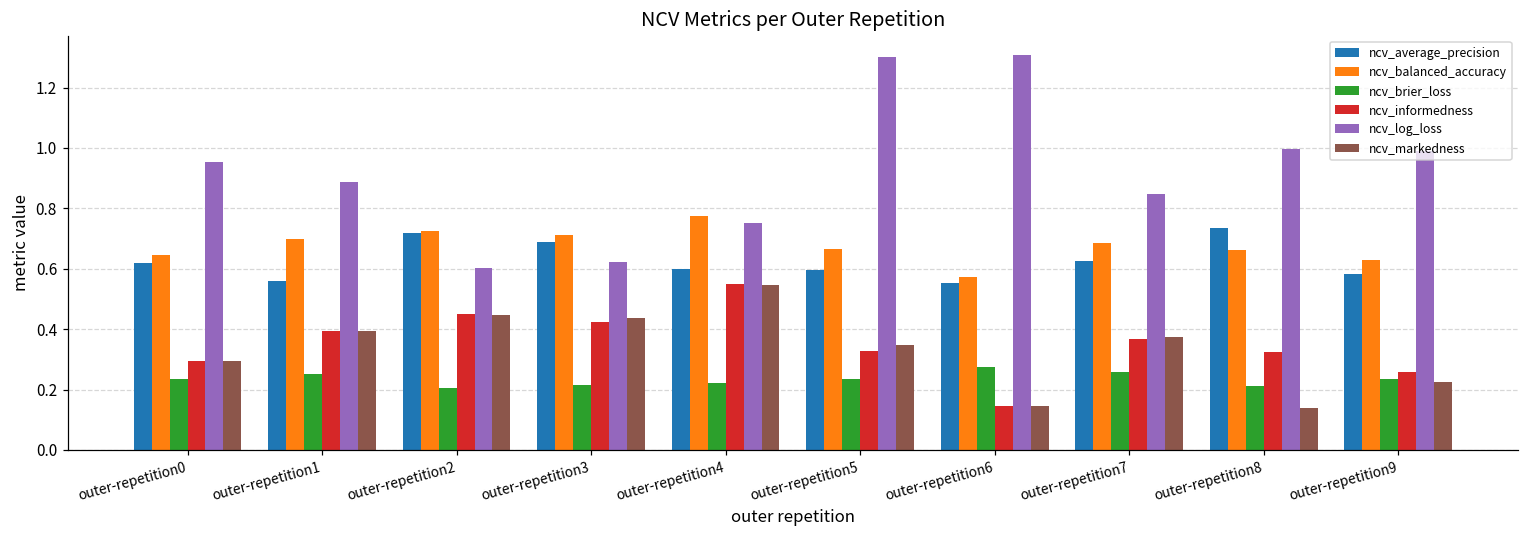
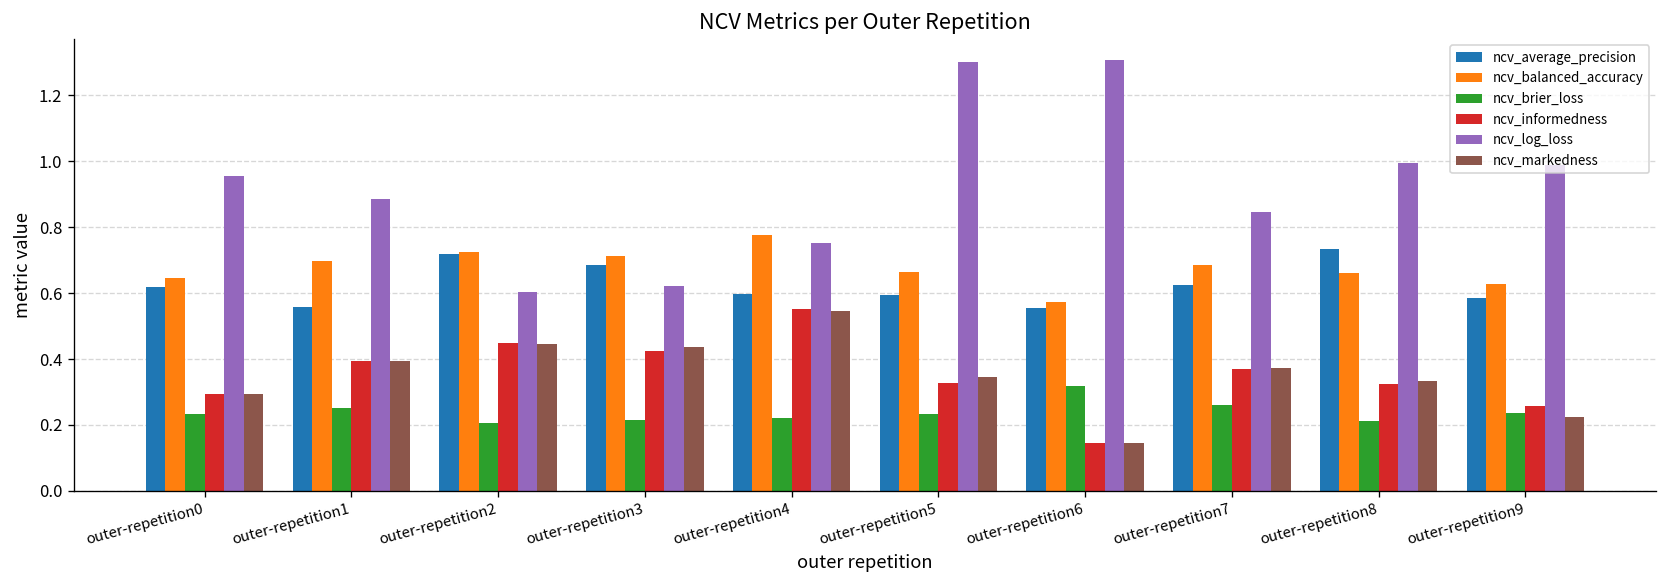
ncv_brier_loss, outer-repetition6: 0.27 -> 0.32
ncv_markedness, outer-repetition8: 0.14 -> 0.33
